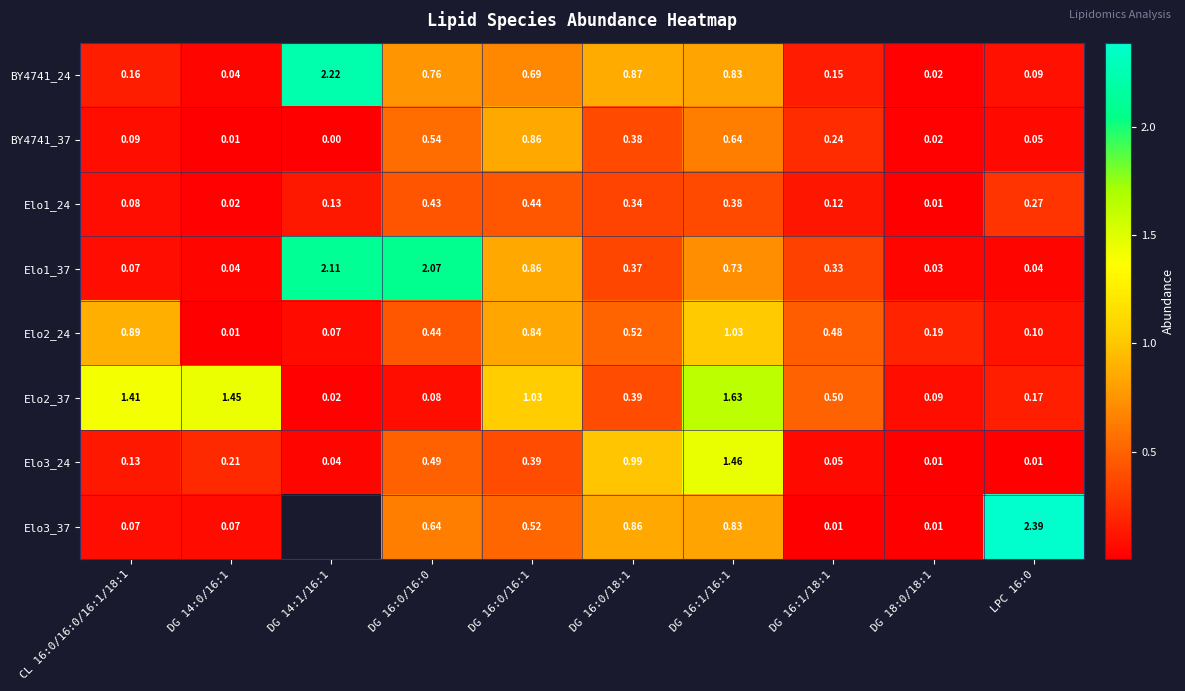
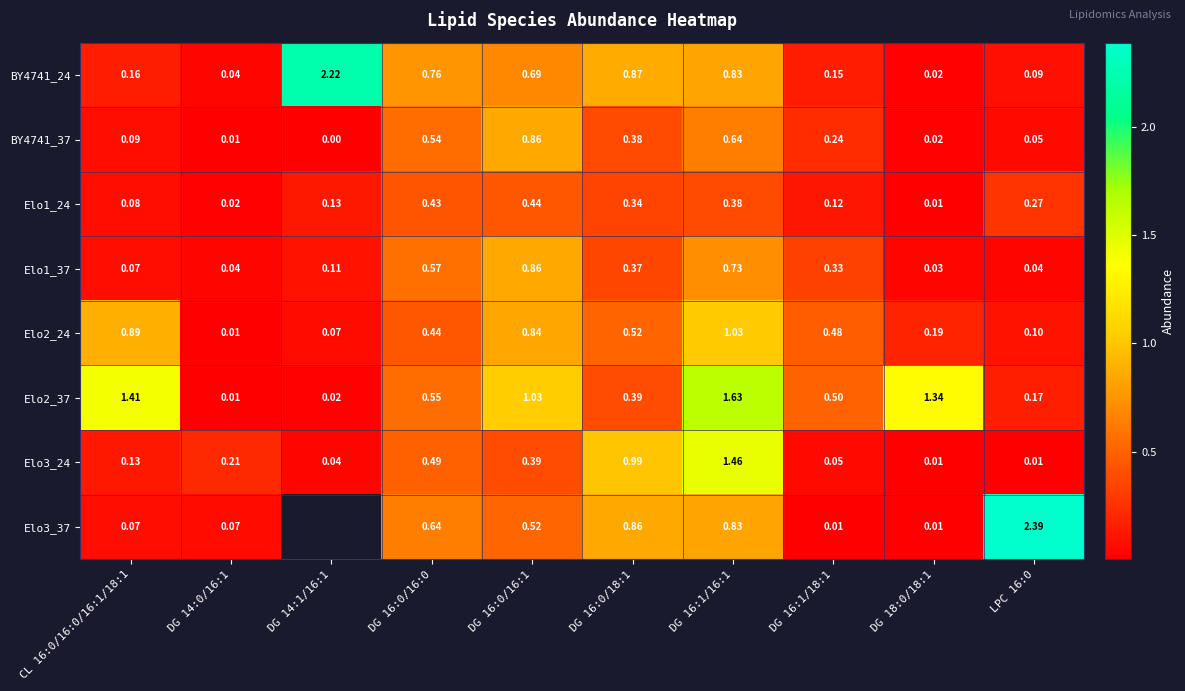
Elo1_37, DG 14:1/16:1: 2.11 -> 0.11
Elo1_37, DG 16:0/16:0: 2.07 -> 0.57
Elo2_37, DG 14:0/16:1: 1.45 -> 0.01
Elo2_37, DG 16:0/16:0: 0.08 -> 0.55
Elo2_37, DG 18:0/18:1: 0.09 -> 1.34
